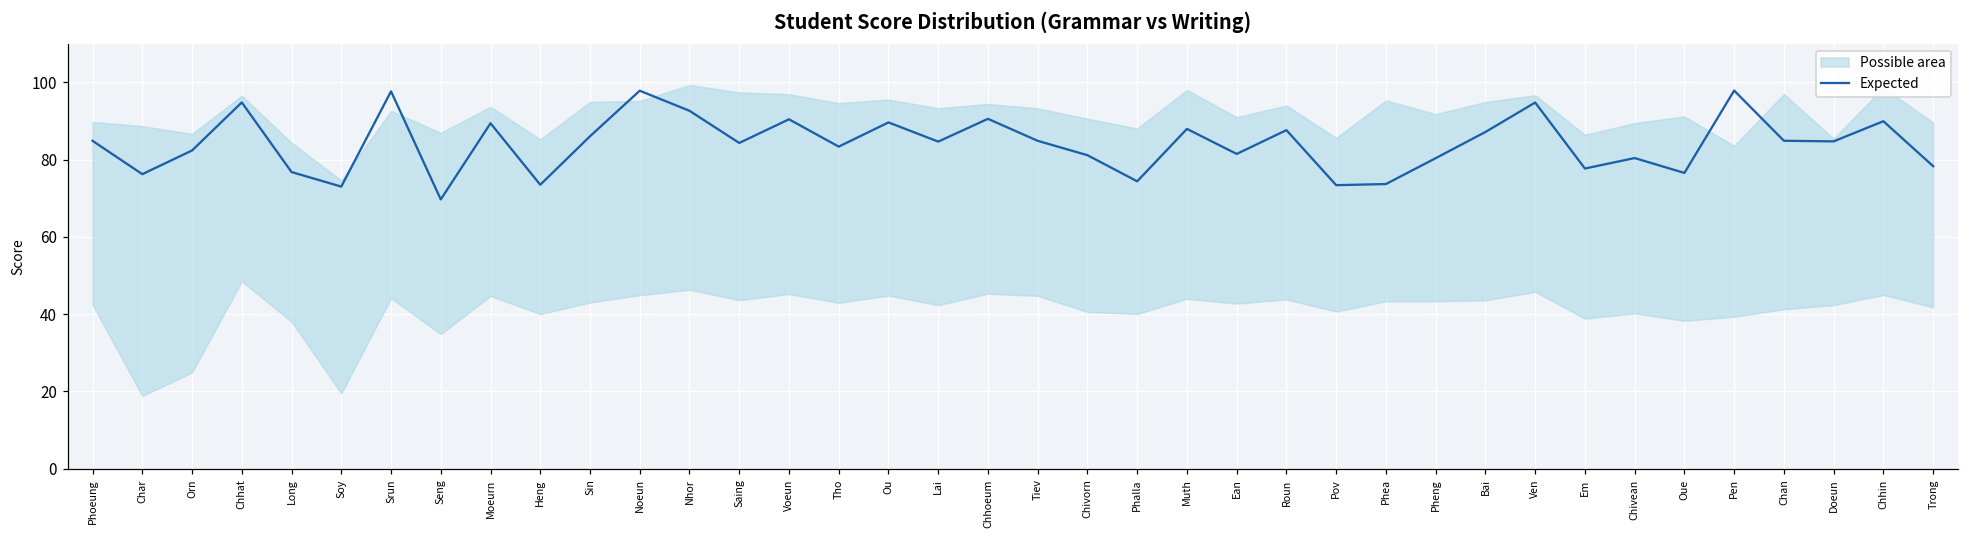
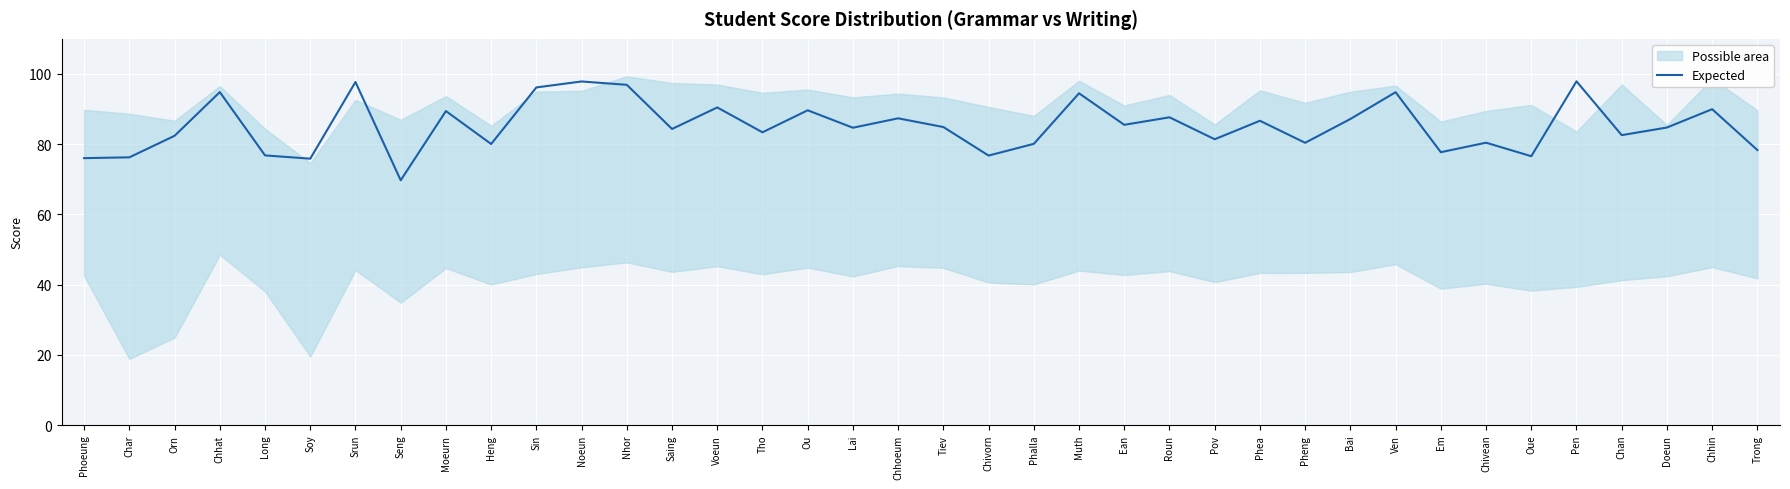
Expected, Phoeung: 85 -> 76
Expected, Soy: 73 -> 76
Expected, Heng: 74 -> 80
Expected, Sin: 86 -> 96
Expected, Nhor: 93 -> 97
Expected, Chhoeum: 91 -> 87
Expected, Chivorn: 81 -> 77
Expected, Phalla: 74 -> 80
Expected, Muth: 88 -> 94
Expected, Ean: 81 -> 86
Expected, Pov: 73 -> 81
Expected, Phea: 74 -> 87
Expected, Chan: 85 -> 83
